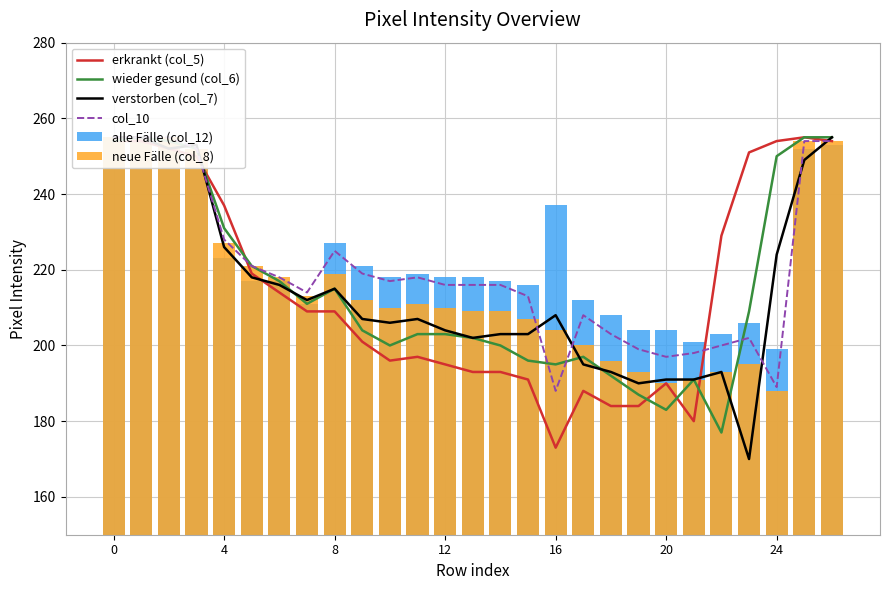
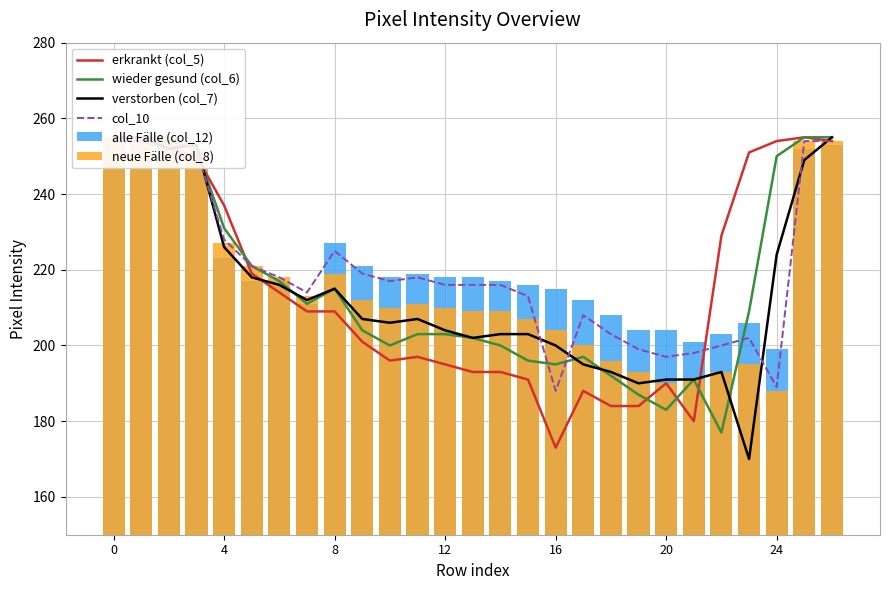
verstorben (col_7), 16: 208 -> 200
alle Fälle (col_12), 16: 237 -> 215
